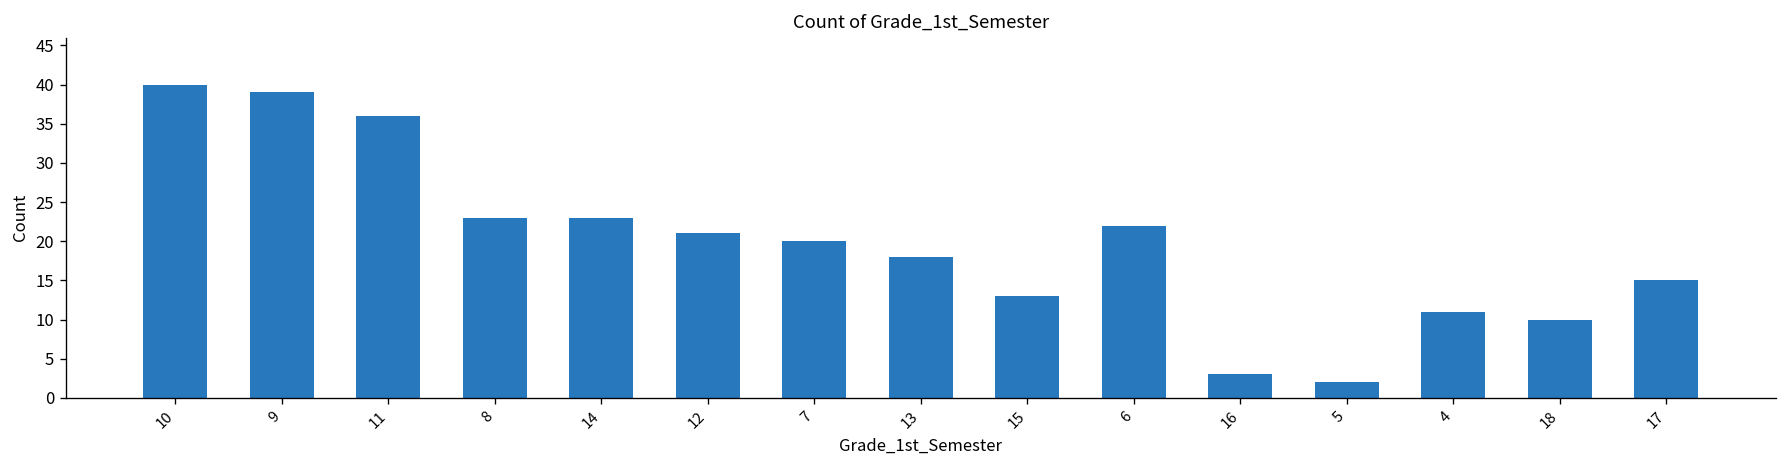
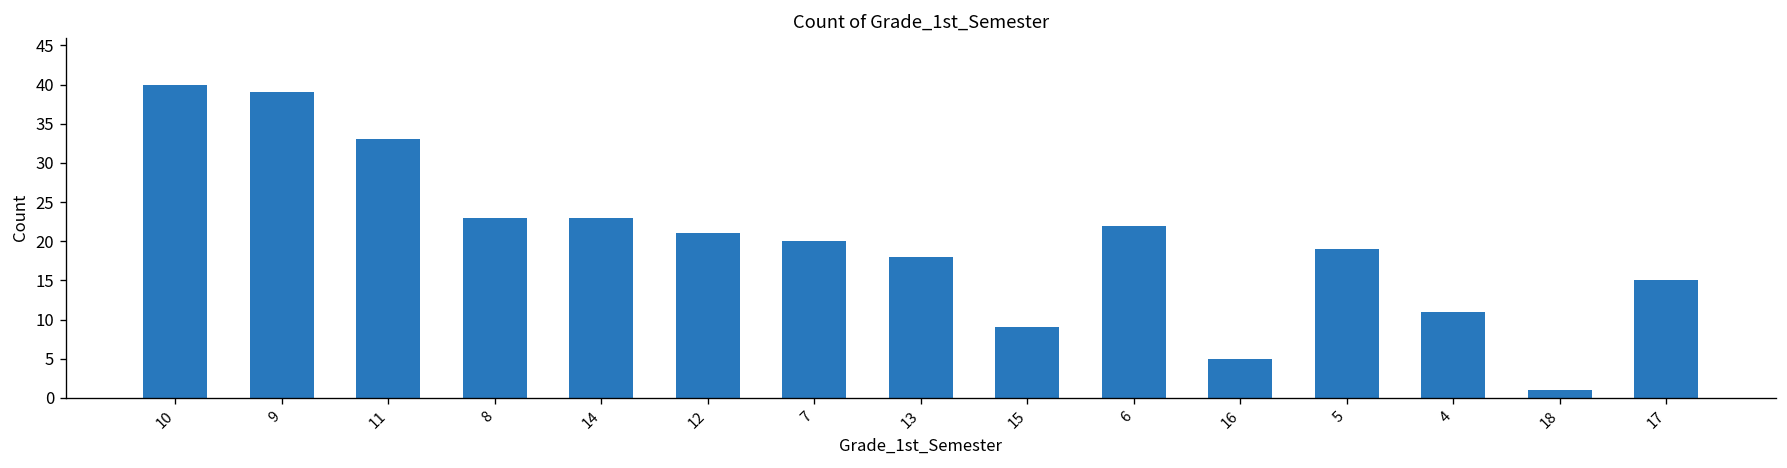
11: 36 -> 33
15: 13 -> 9
16: 3 -> 5
5: 2 -> 19
18: 10 -> 1
